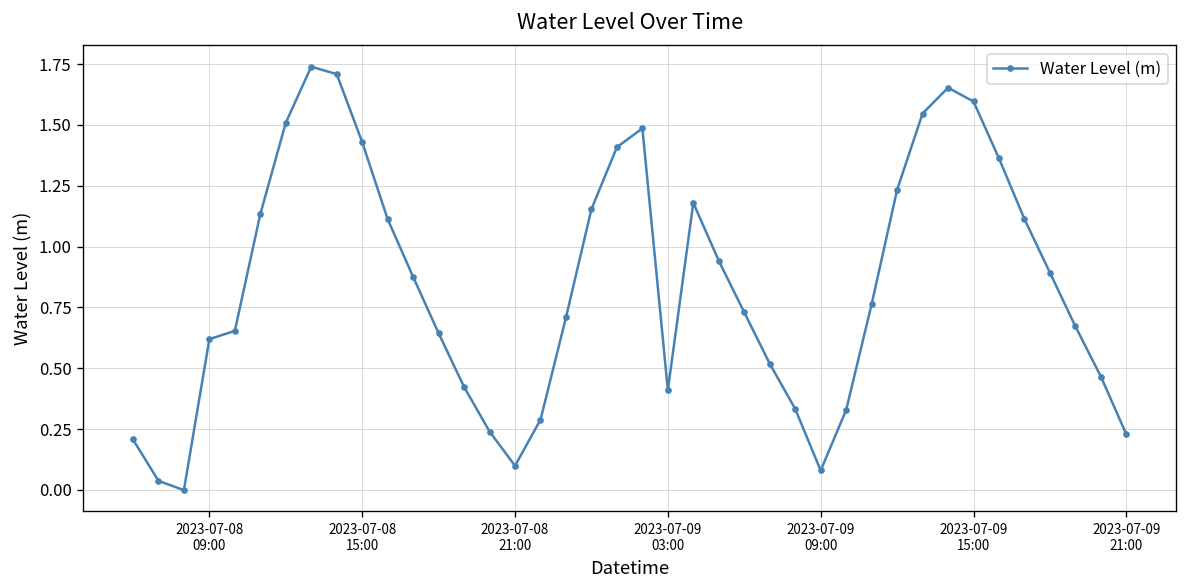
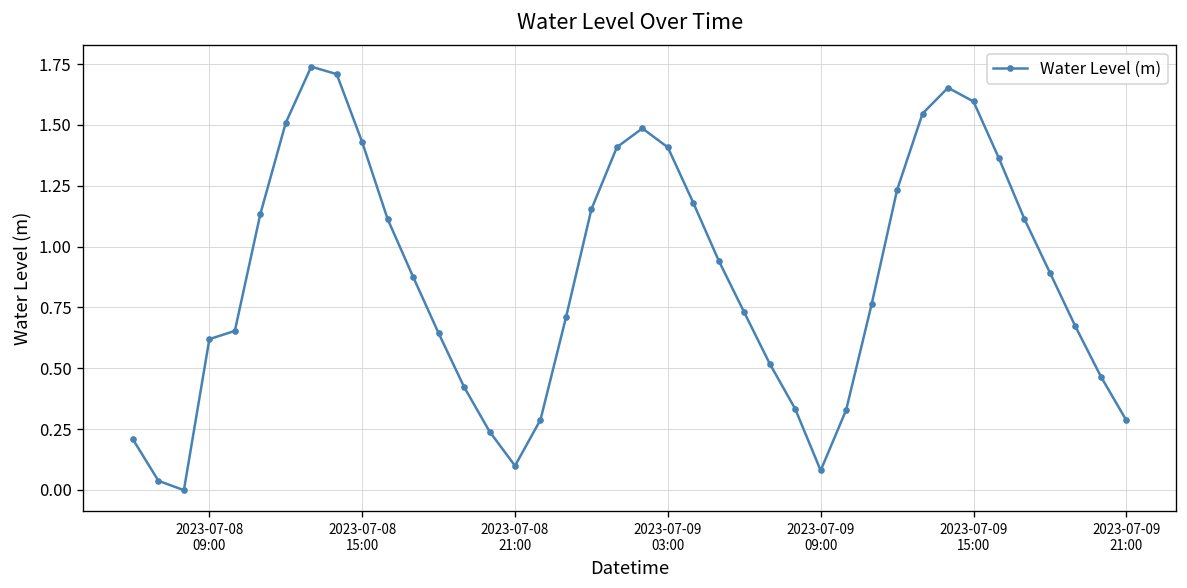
2023-07-09 03:00: 0.41 -> 1.41
2023-07-09 21:00: 0.23 -> 0.29
